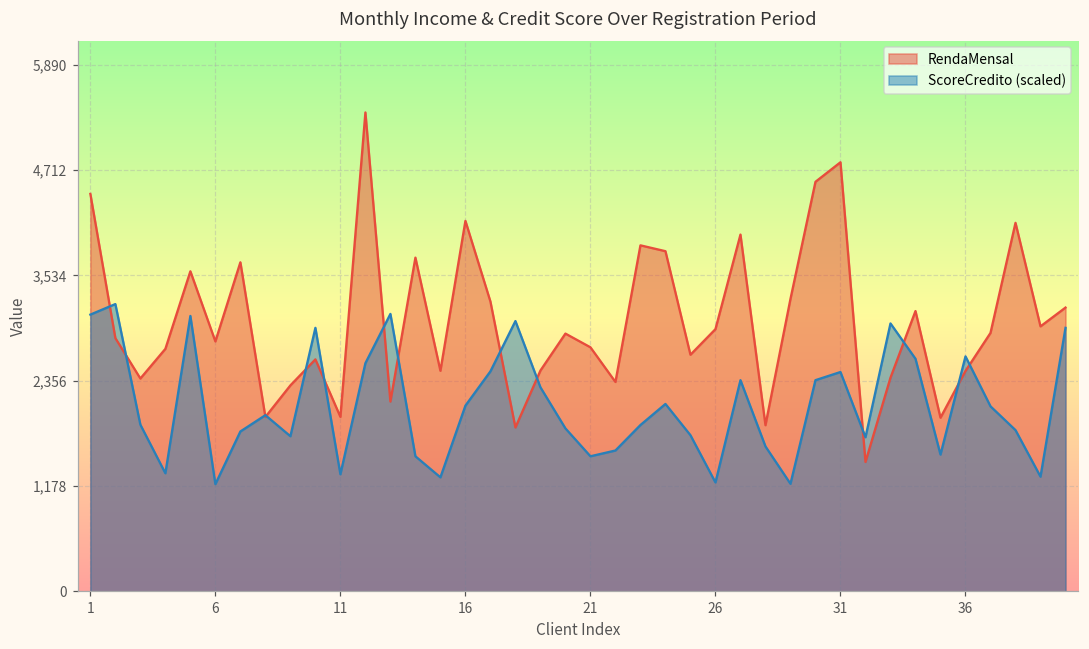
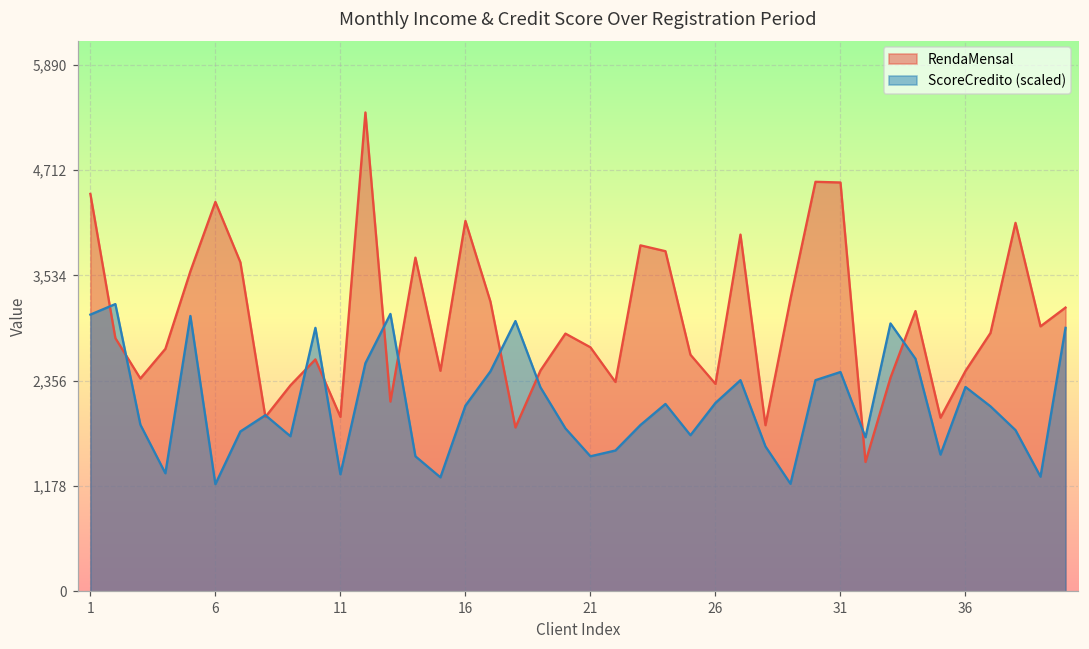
RendaMensal, 6: 2,800 -> 4,400
RendaMensal, 26: 2,900 -> 2,300
ScoreCredito (scaled), 26: 1,200 -> 2,100
RendaMensal, 31: 4,800 -> 4,600
ScoreCredito (scaled), 36: 2,600 -> 2,300
